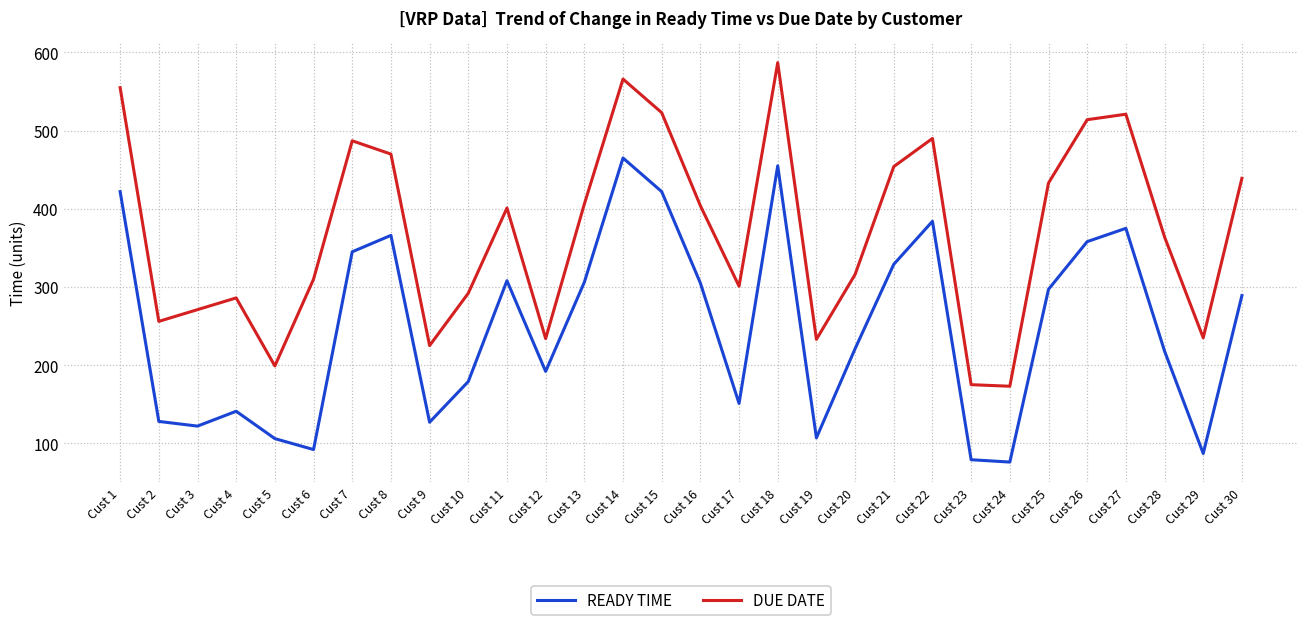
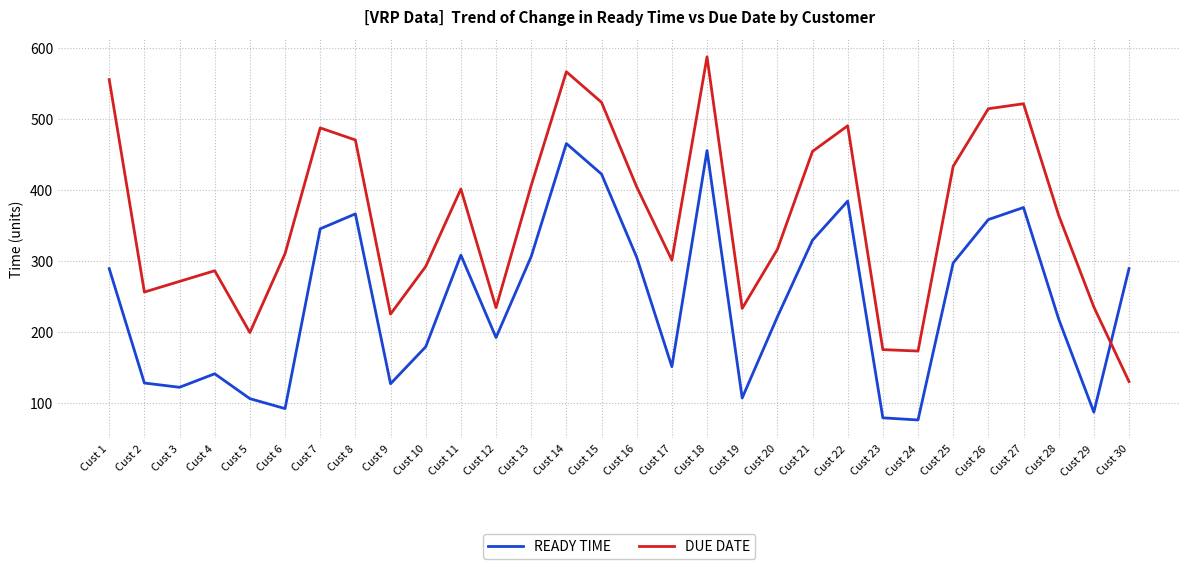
READY TIME, Cust 1: 420 -> 290
DUE DATE, Cust 30: 440 -> 130
